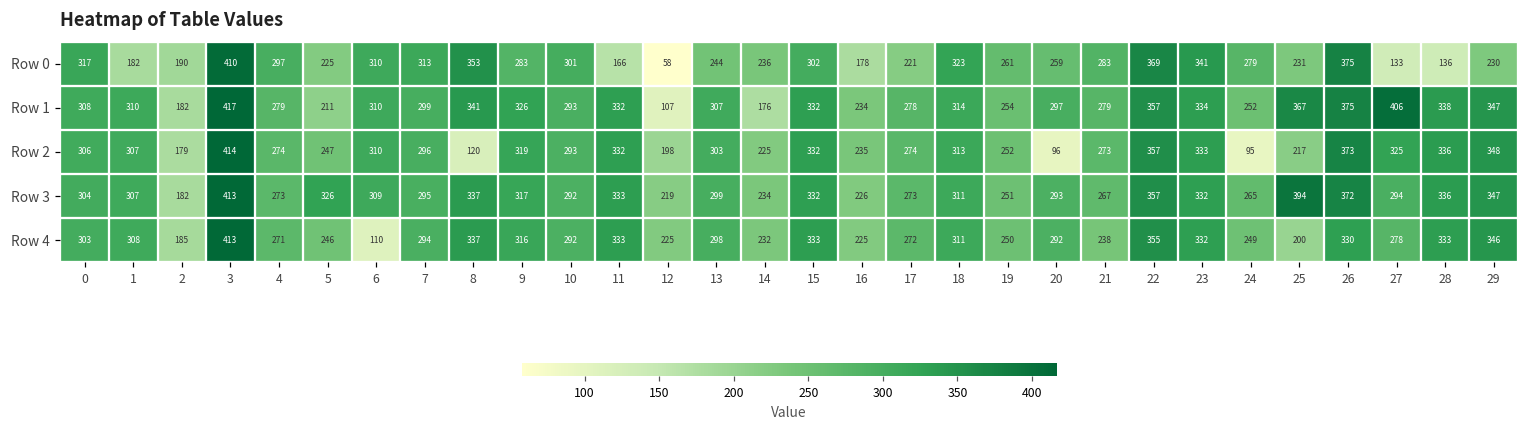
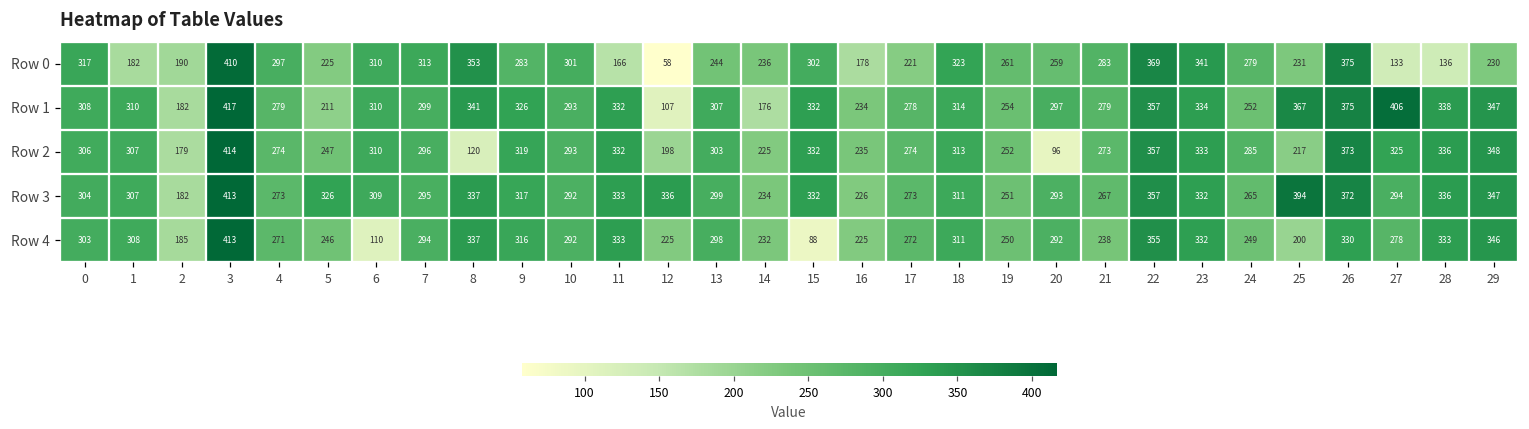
Row 2, 24: 95 -> 285
Row 3, 12: 219 -> 336
Row 4, 15: 333 -> 88
